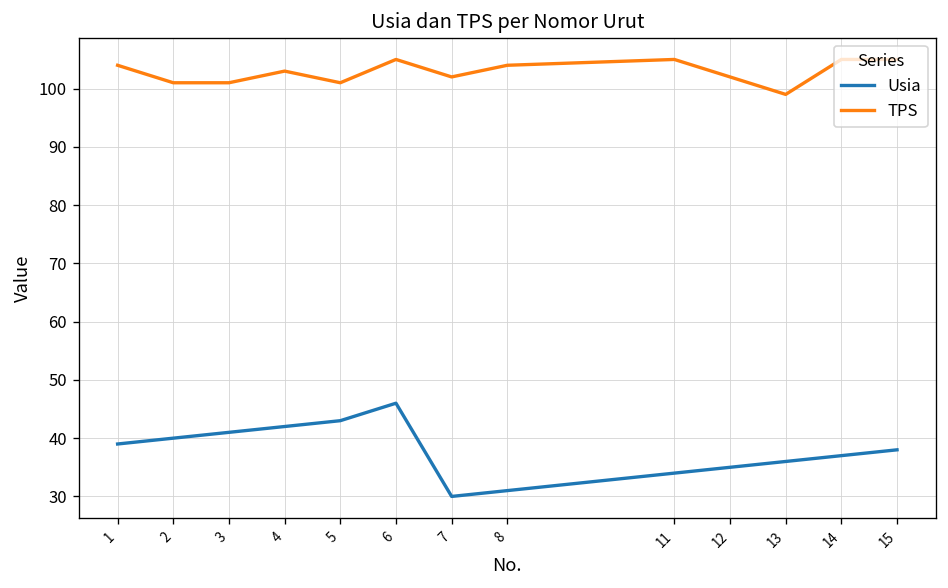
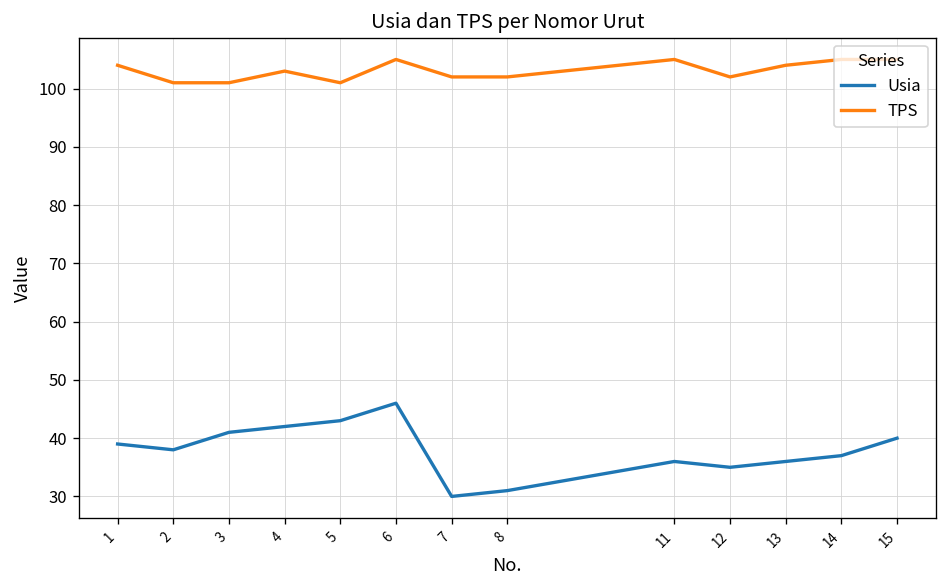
Usia, 2: 40 -> 38
TPS, 8: 104 -> 102
Usia, 11: 34 -> 36
TPS, 13: 99 -> 104
Usia, 15: 38 -> 40
